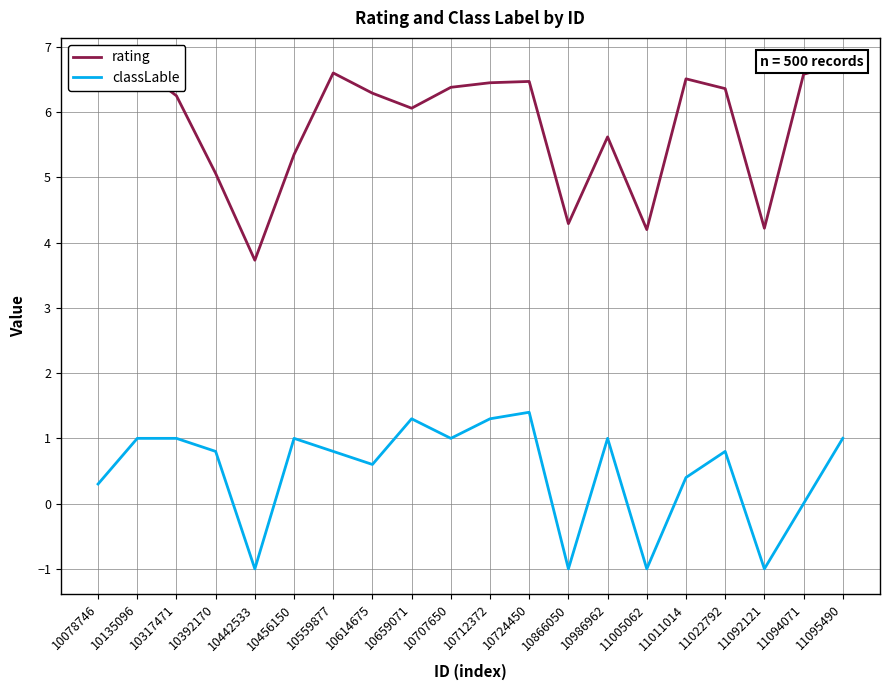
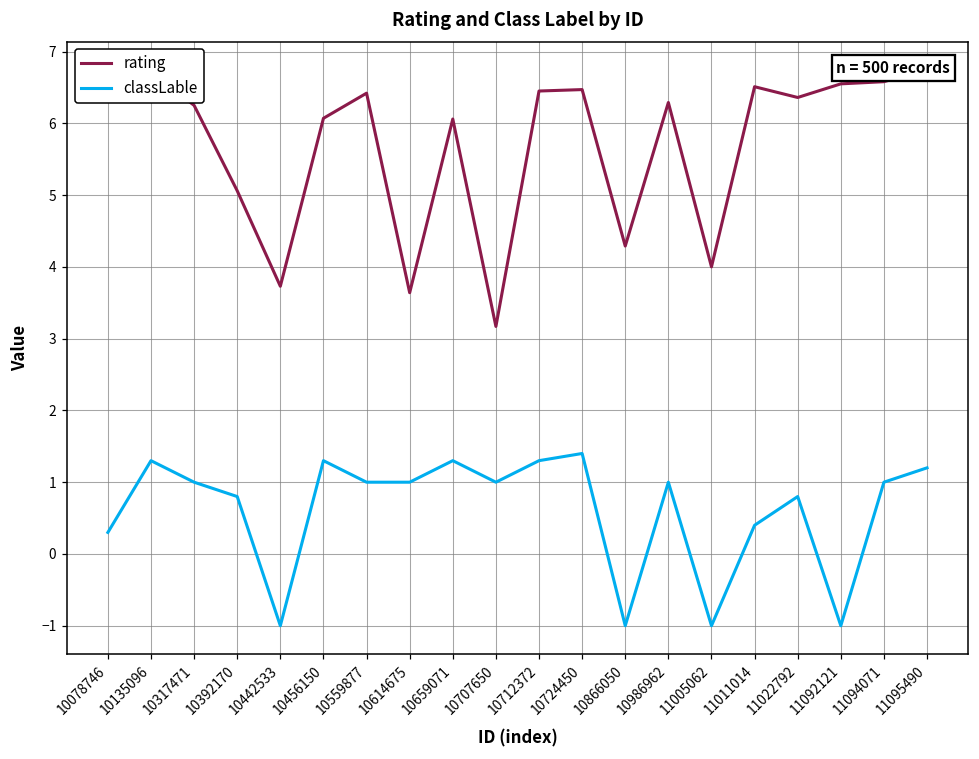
classLable, 10135096: 1.0 -> 1.3
rating, 10456150: 5.4 -> 6.1
classLable, 10456150: 1.0 -> 1.3
rating, 10559877: 6.6 -> 6.4
classLable, 10559877: 0.8 -> 1.0
rating, 10614675: 6.3 -> 3.6
classLable, 10614675: 0.6 -> 1.0
rating, 10707650: 6.4 -> 3.2
rating, 10986962: 5.6 -> 6.3
rating, 11005062: 4.2 -> 4.0
rating, 11092121: 4.2 -> 6.6
classLable, 11094071: 0 -> 1
classLable, 11095490: 1.0 -> 1.2
